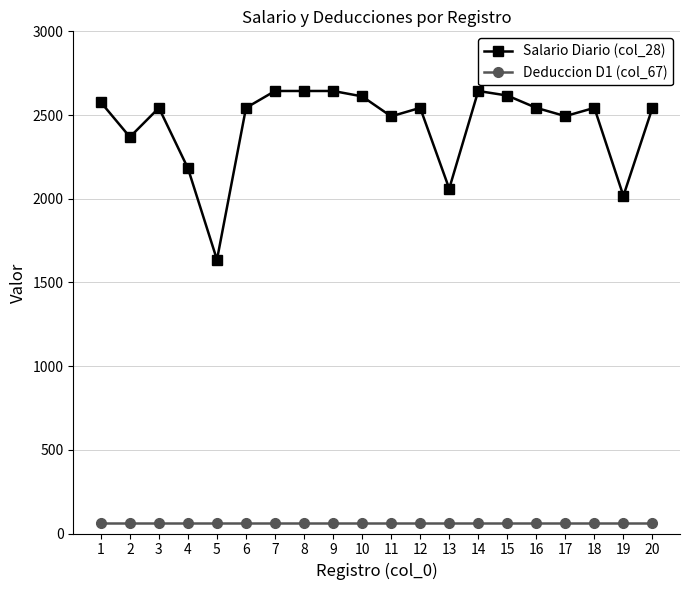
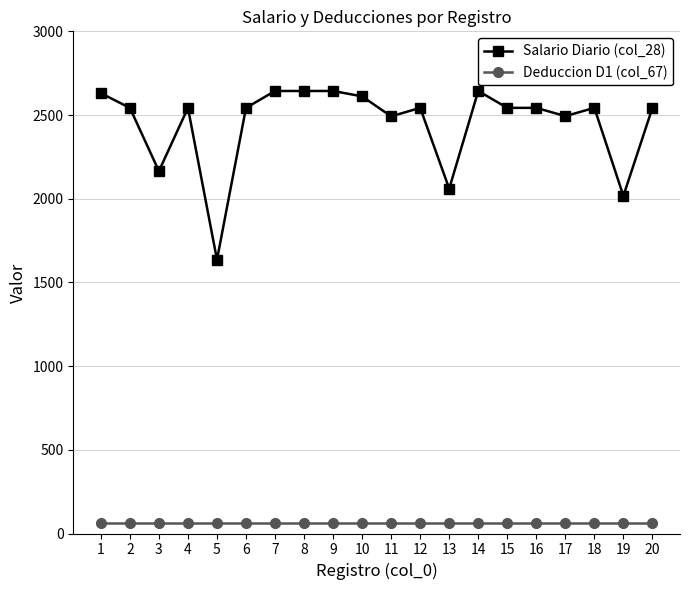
Salario Diario (col_28), 1: 2580 -> 2630
Salario Diario (col_28), 2: 2370 -> 2540
Salario Diario (col_28), 3: 2540 -> 2160
Salario Diario (col_28), 4: 2180 -> 2540
Salario Diario (col_28), 15: 2620 -> 2540
